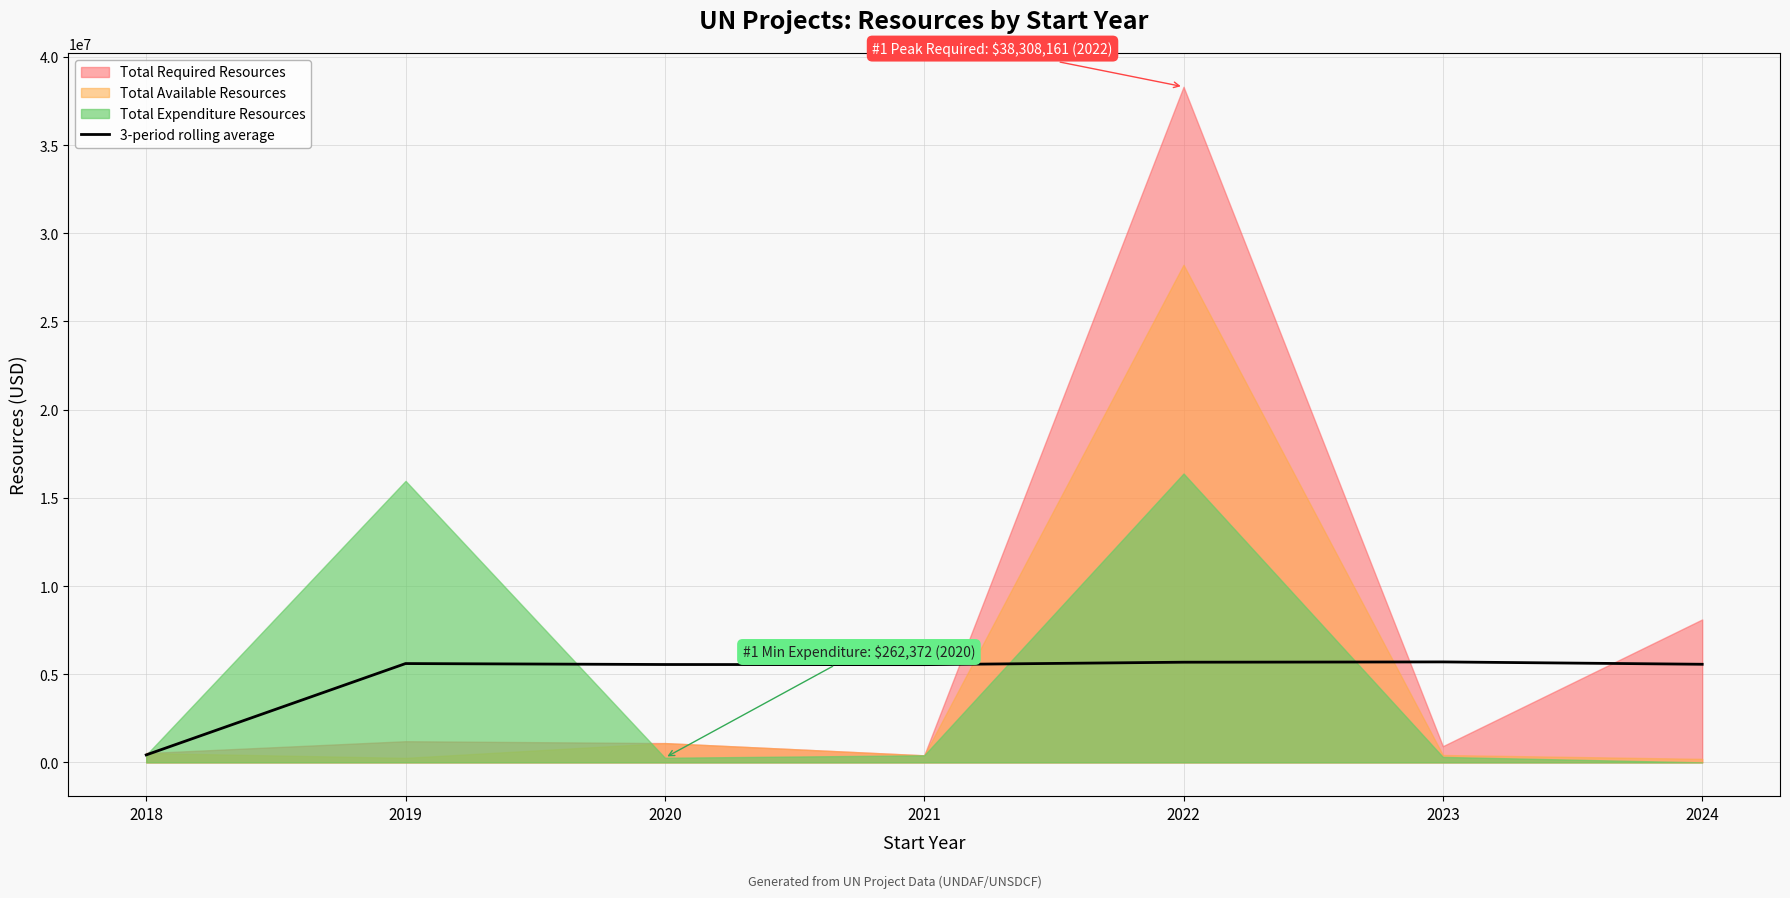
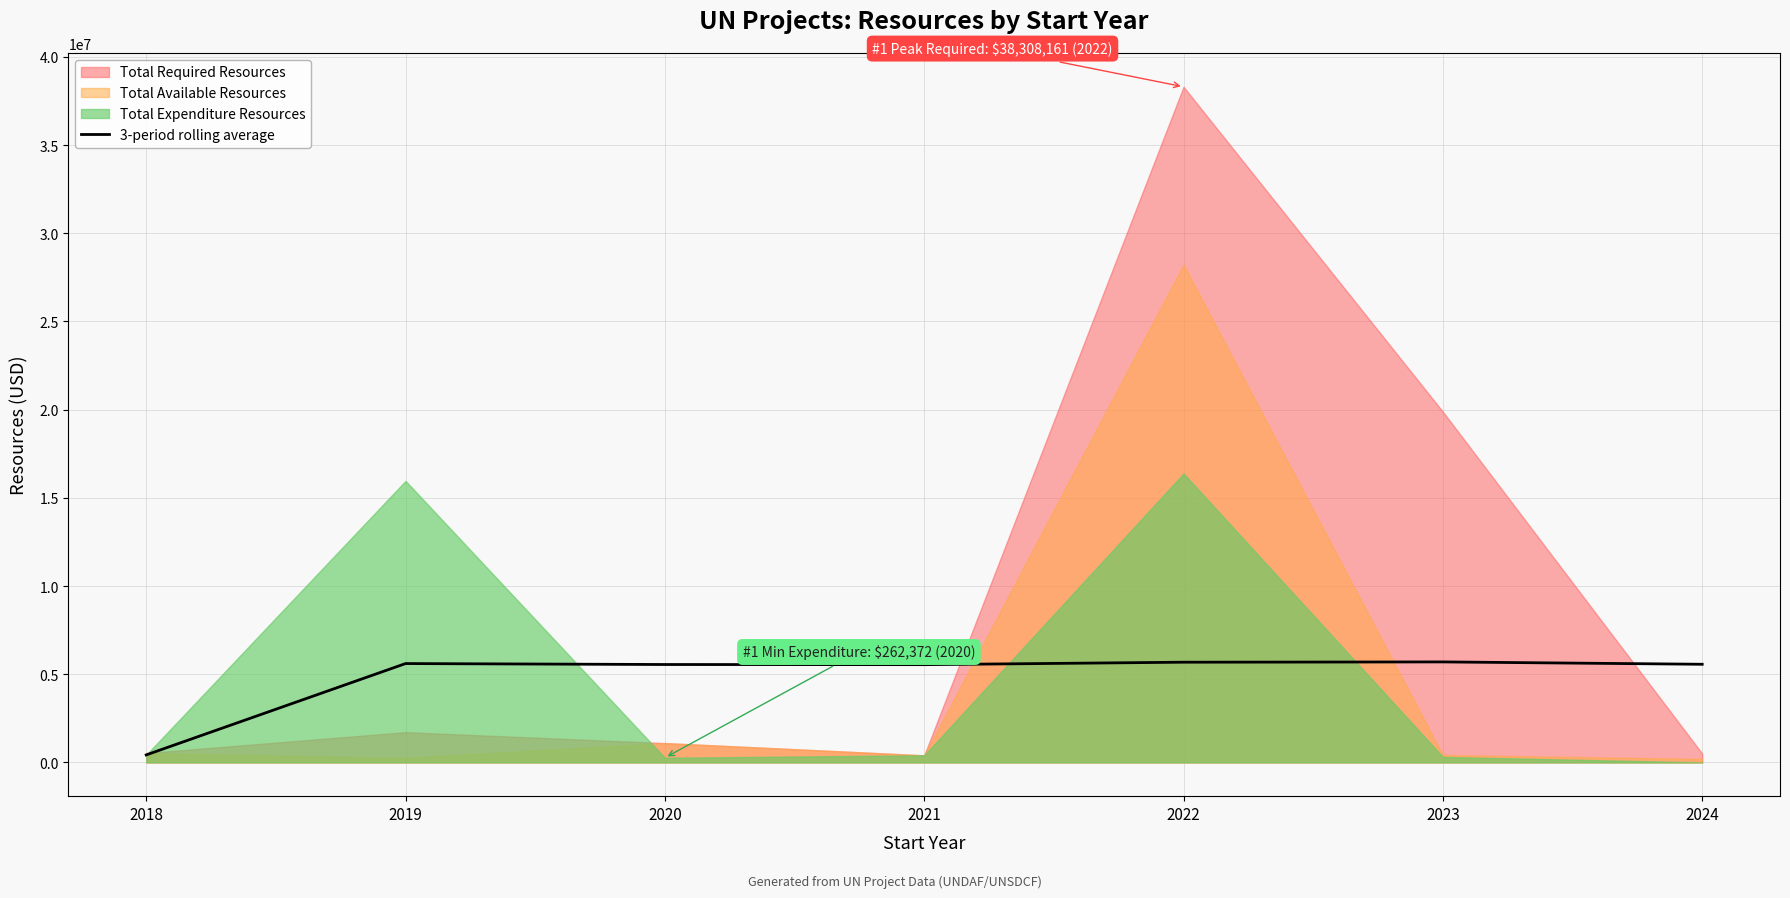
Total Required Resources, 2019: 1200000 -> 1700000
Total Required Resources, 2023: 900000 -> 19900000
Total Required Resources, 2024: 8100000 -> 500000
